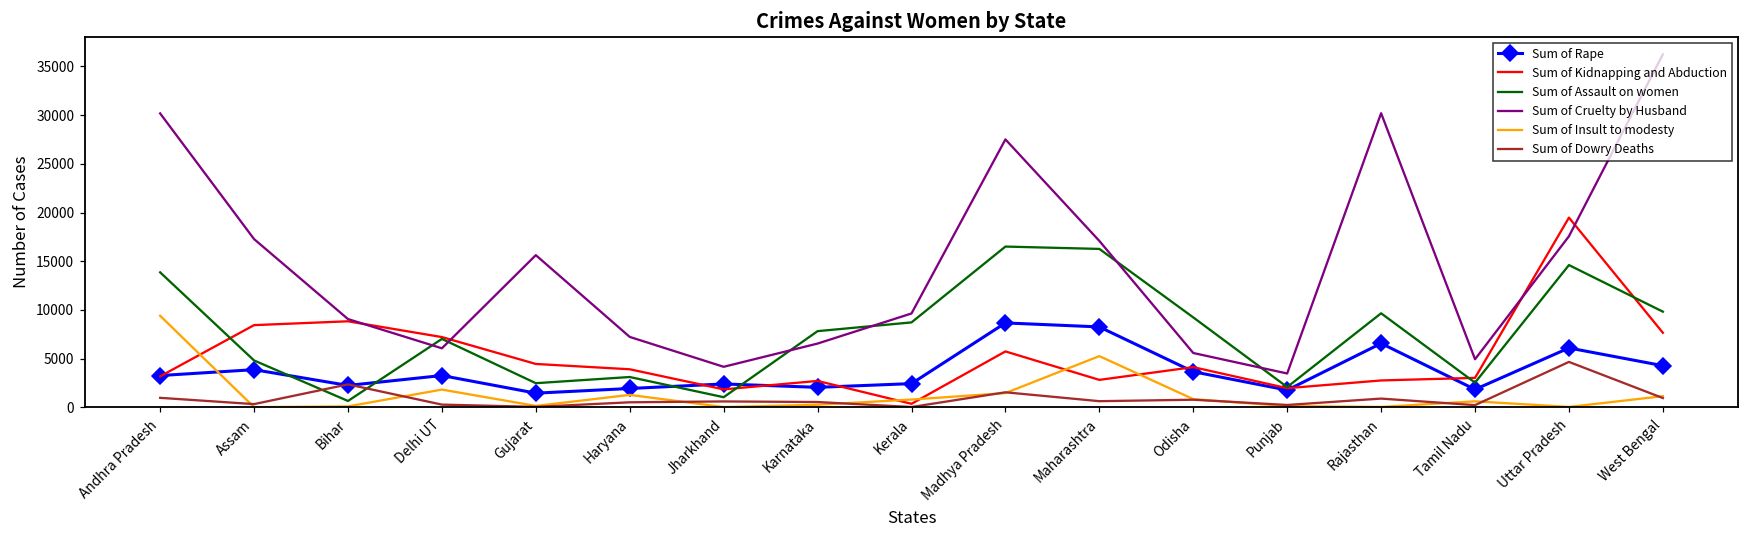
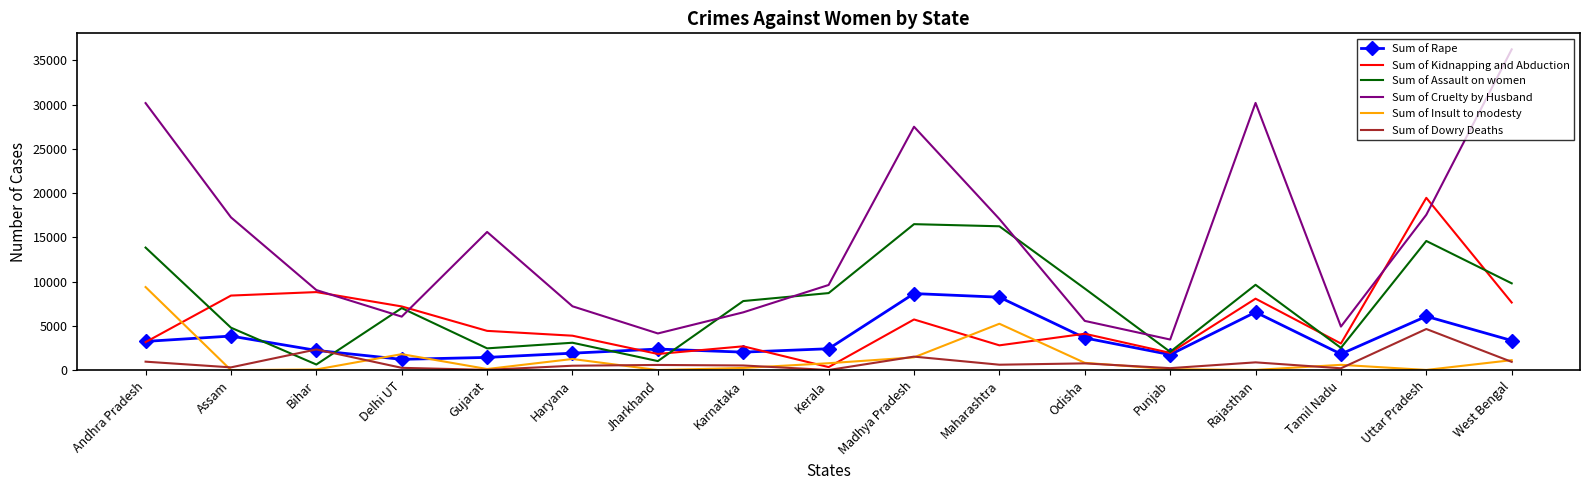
Sum of Rape, Delhi UT: 3000 -> 1000
Sum of Kidnapping and Abduction, Rajasthan: 3000 -> 8000
Sum of Rape, West Bengal: 4000 -> 3000
